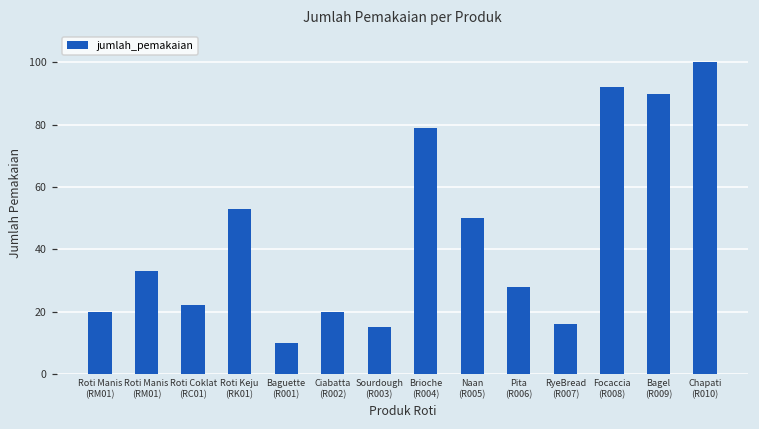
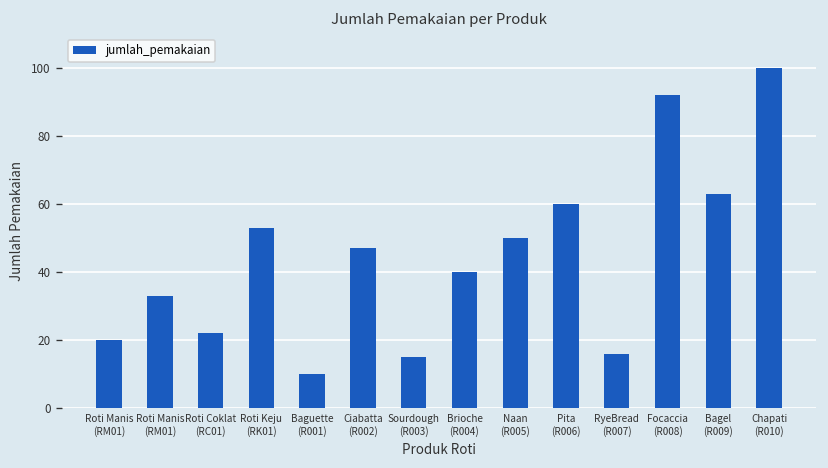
Ciabatta (R002): 20 -> 47
Brioche (R004): 79 -> 40
Pita (R006): 28 -> 60
Bagel (R009): 90 -> 63
